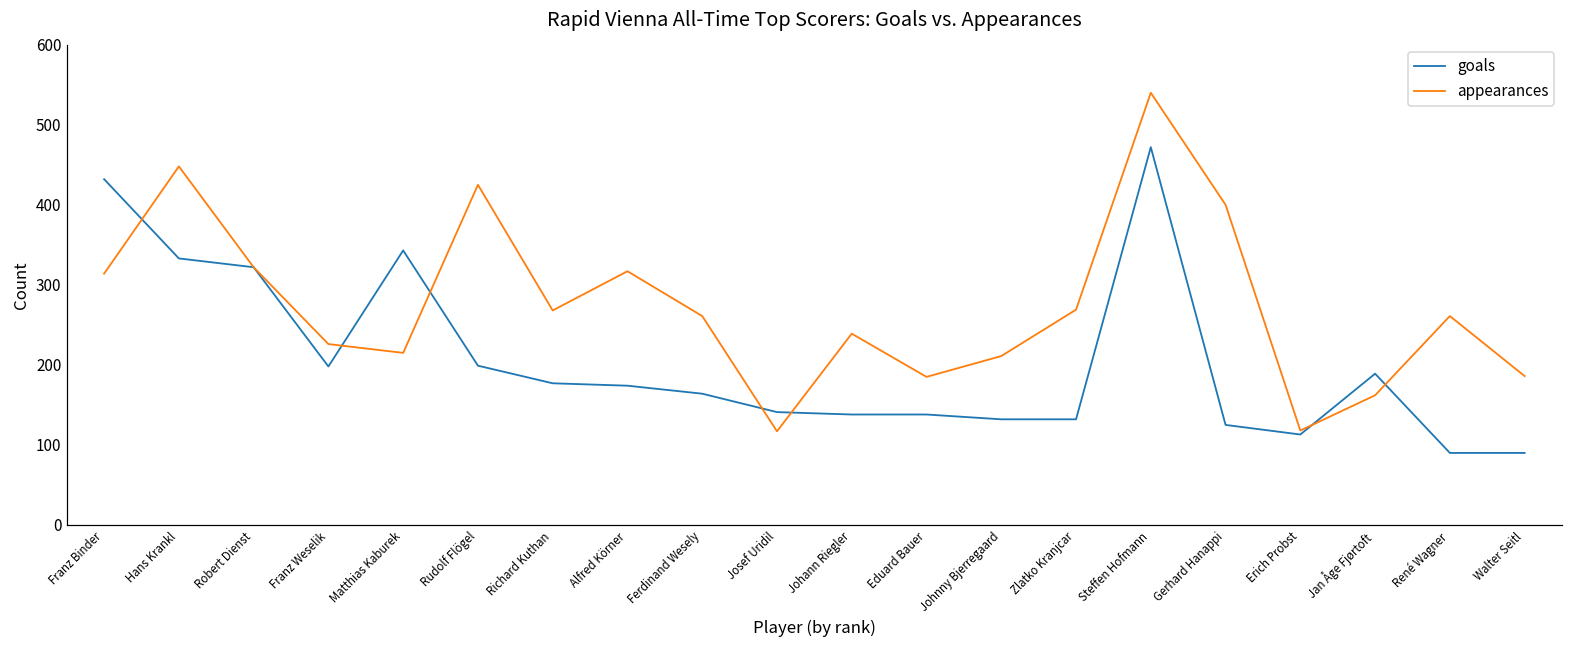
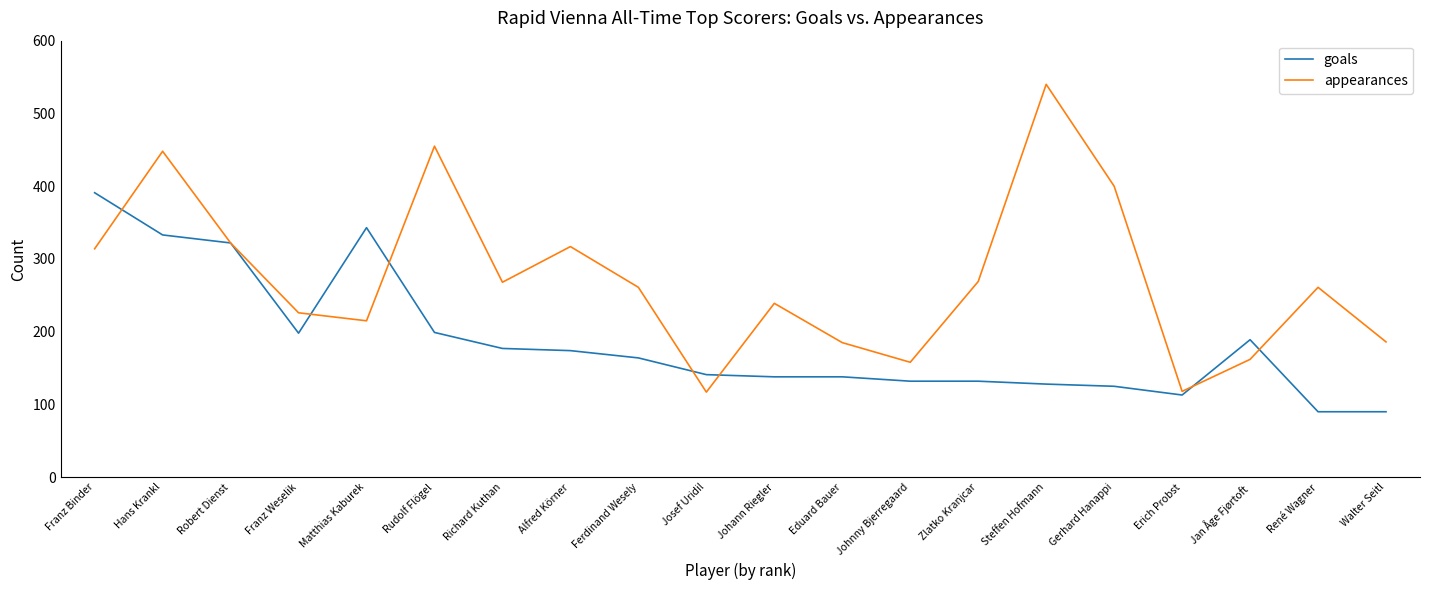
goals, Franz Binder: 430 -> 390
appearances, Rudolf Flögel: 430 -> 460
appearances, Johnny Bjerregaard: 210 -> 160
goals, Steffen Hofmann: 470 -> 130
